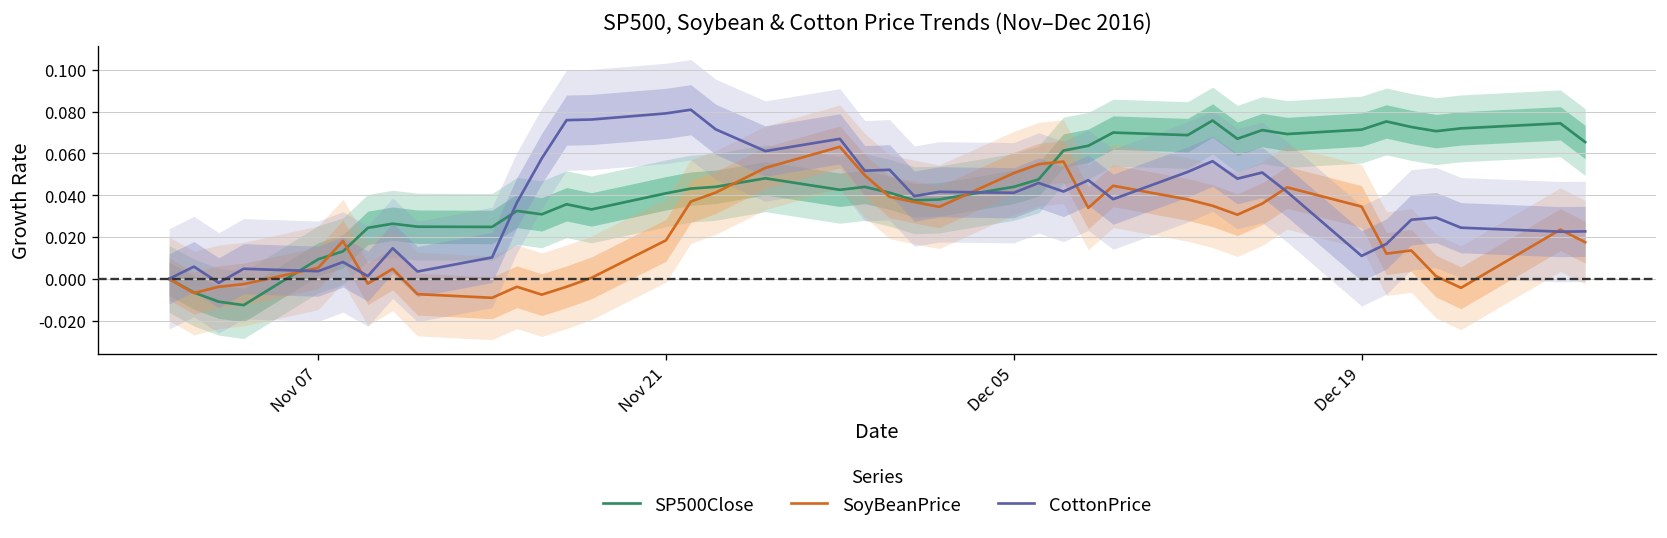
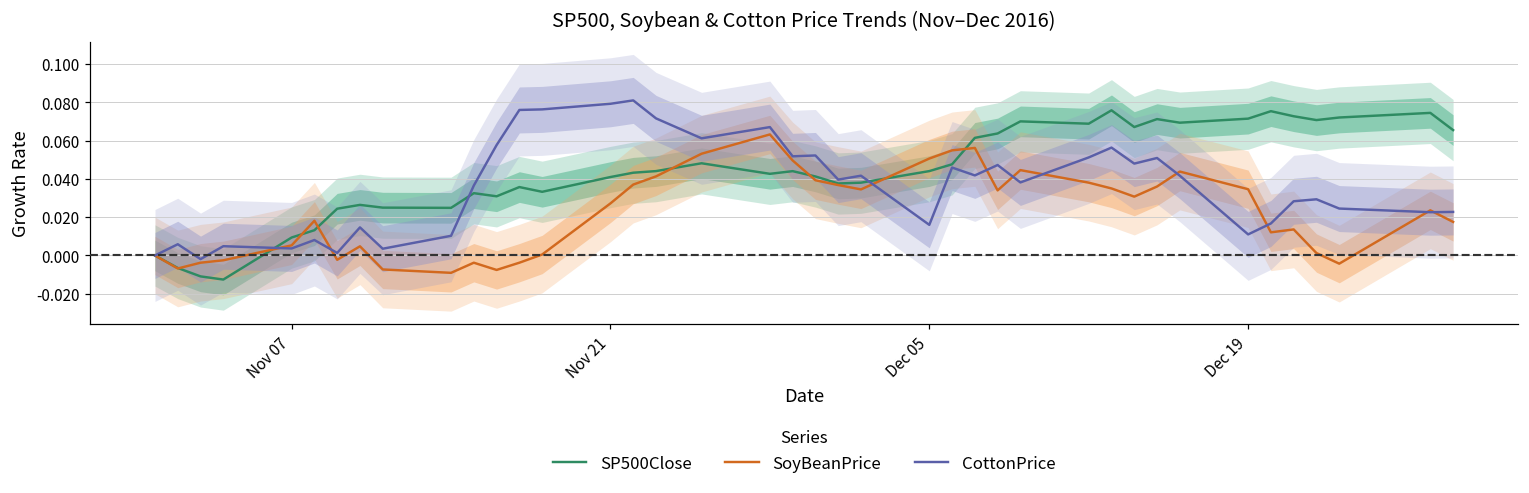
SoyBeanPrice, Nov 21: 0.018 -> 0.027
CottonPrice, Dec 05: 0.041 -> 0.016
